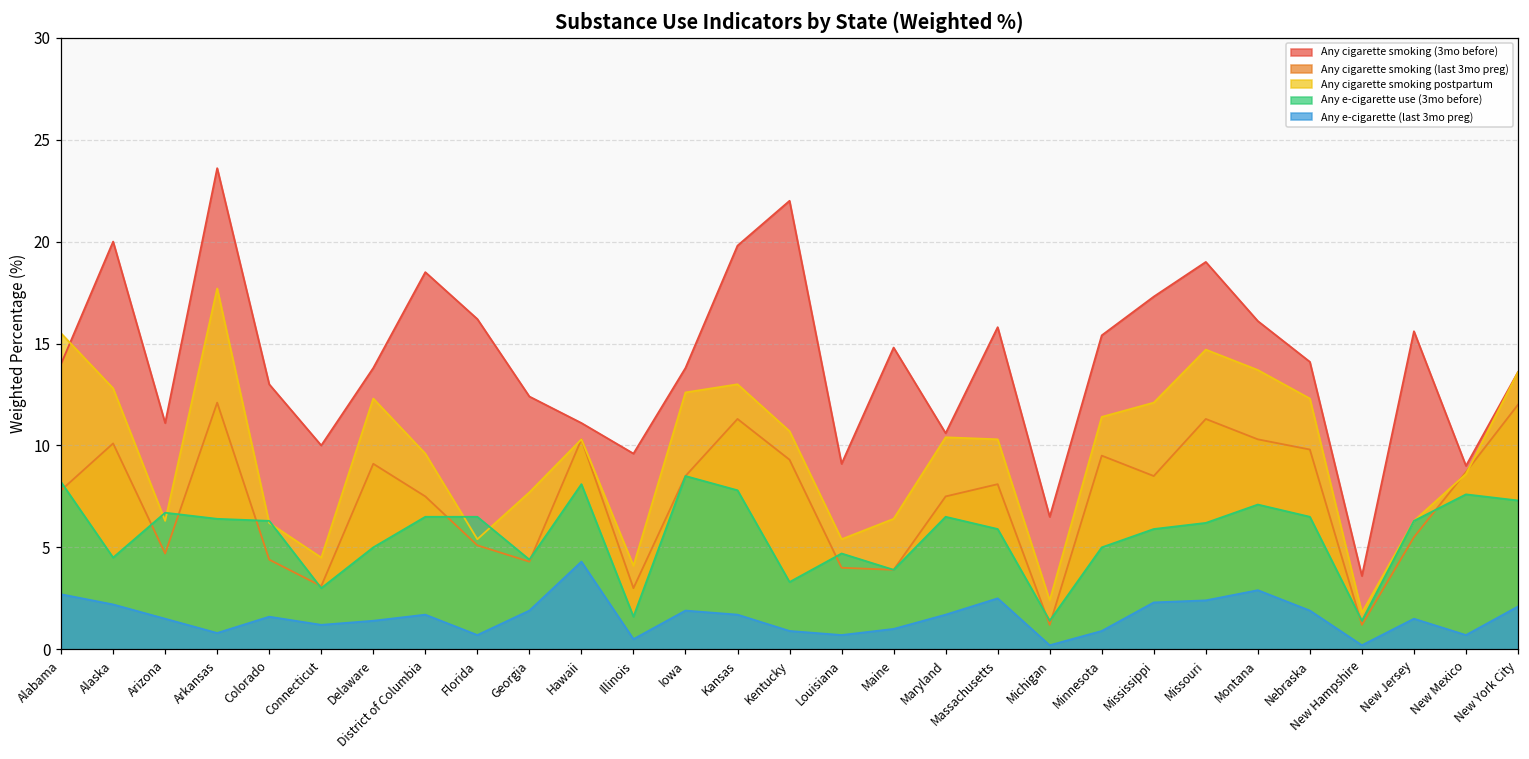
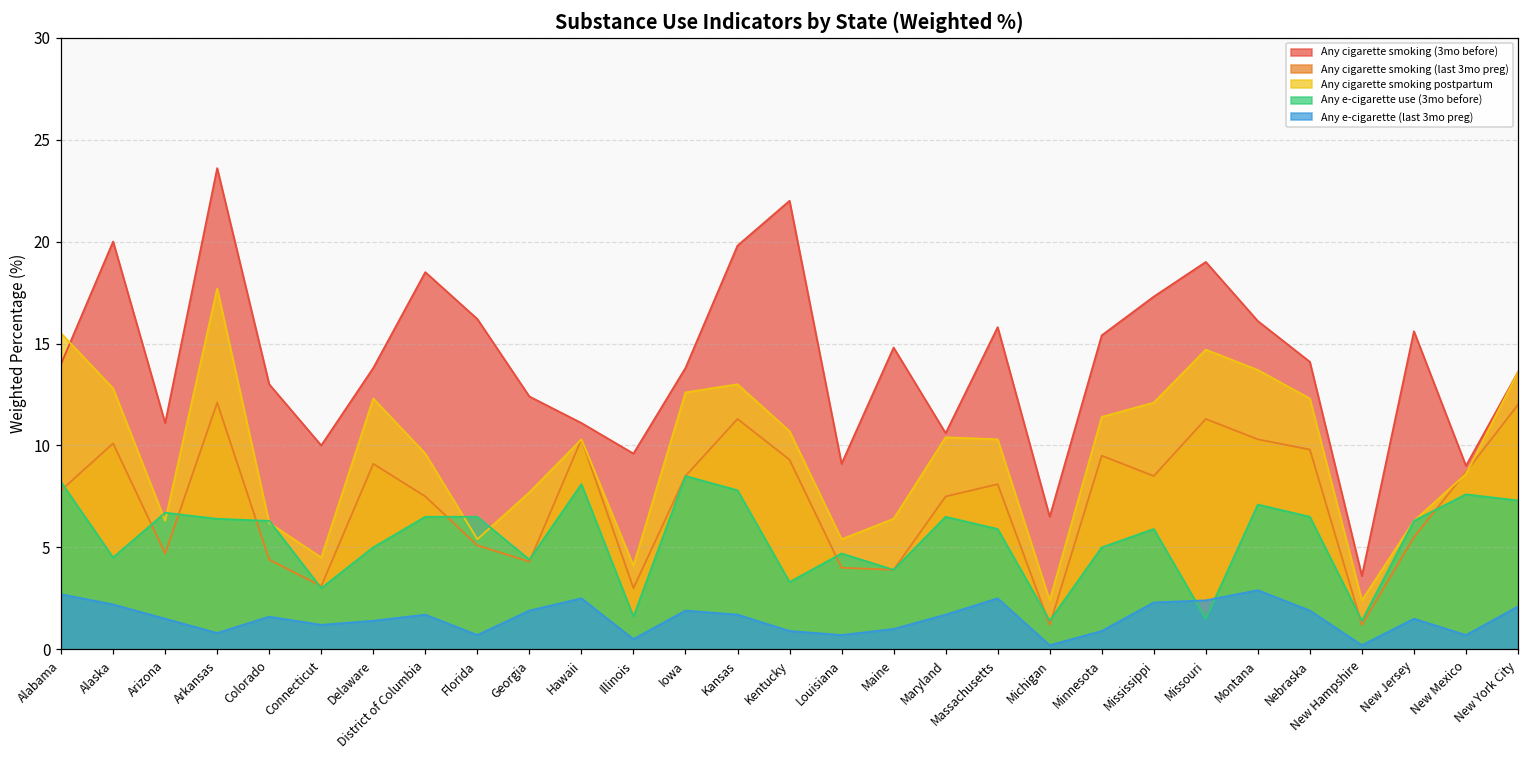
Any e-cigarette (last 3mo preg), Hawaii: 4.3 -> 2.5
Any e-cigarette use (3mo before), Missouri: 6.2 -> 1.5
Any cigarette smoking postpartum, New Hampshire: 1.8 -> 2.4
